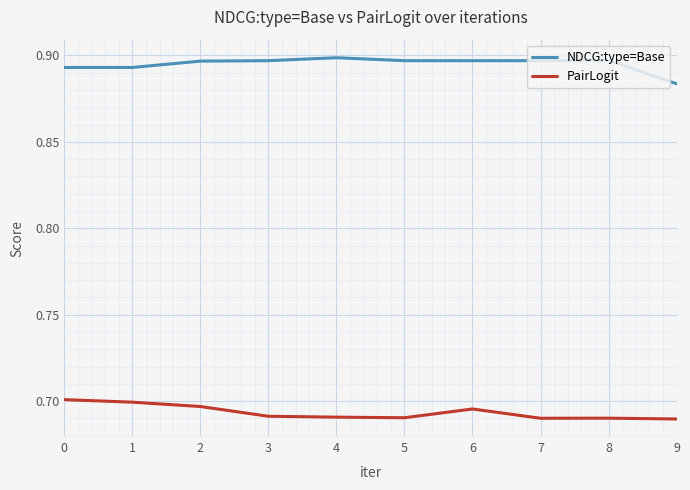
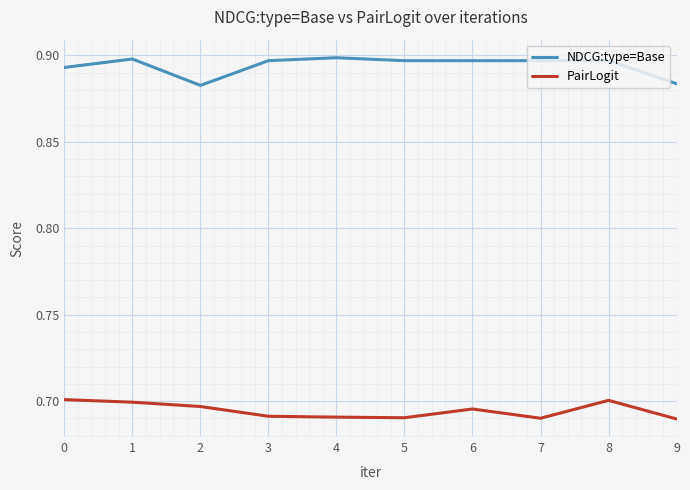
NDCG:type=Base, 1: 0.893 -> 0.898
NDCG:type=Base, 2: 0.897 -> 0.883
PairLogit, 8: 0.690 -> 0.700
